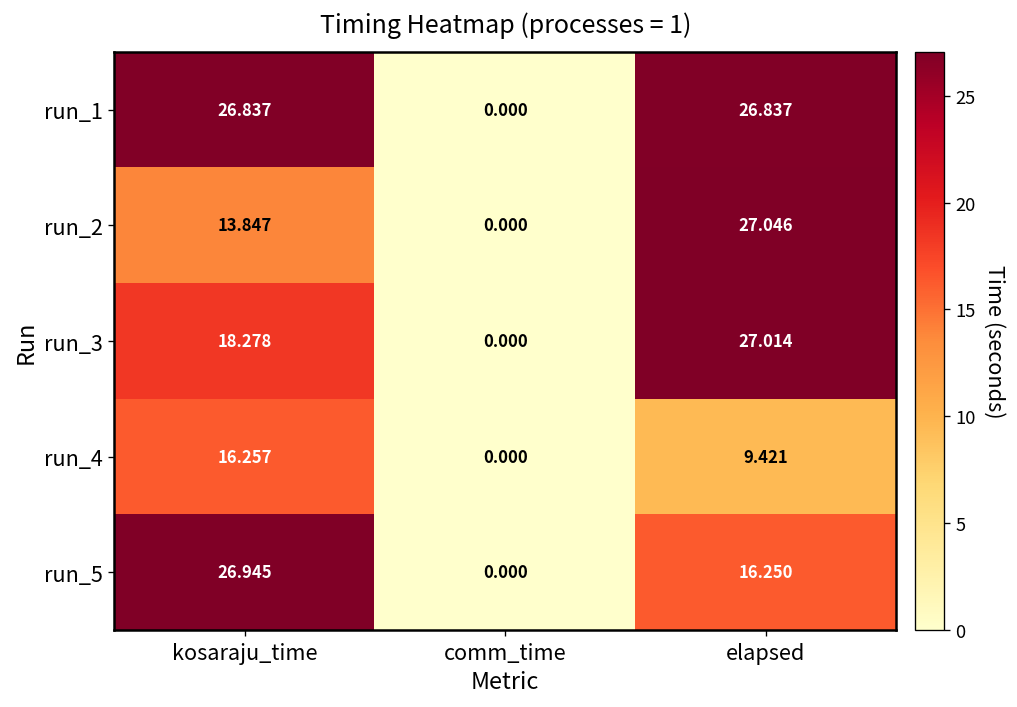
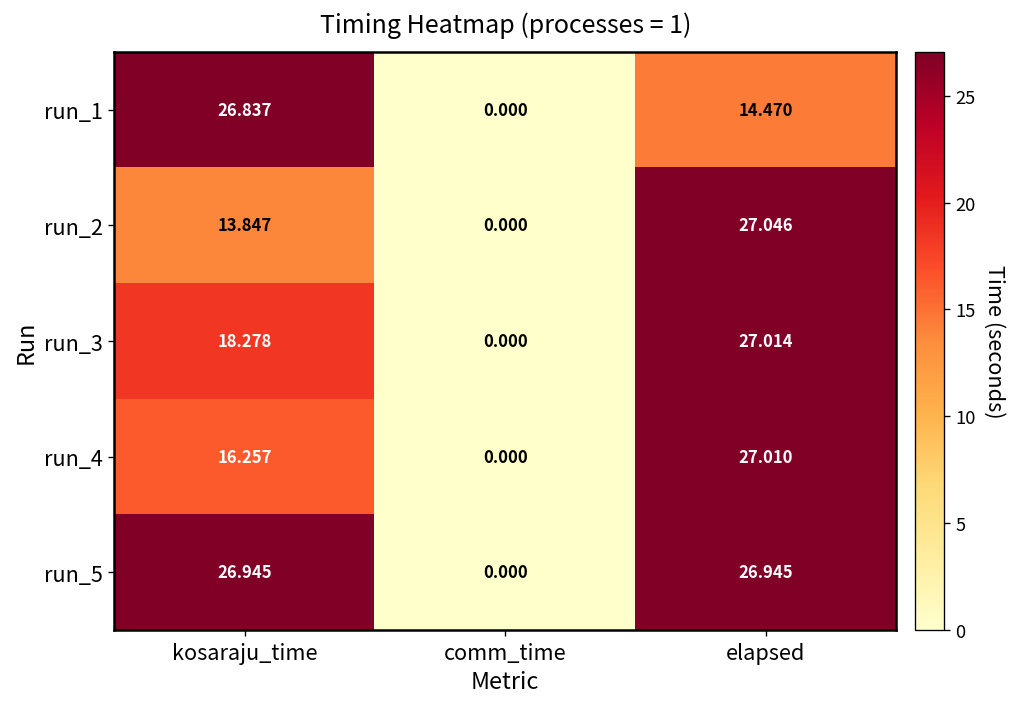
run_1, elapsed: 26.837 -> 14.470
run_4, elapsed: 9.421 -> 27.010
run_5, elapsed: 16.250 -> 26.945
